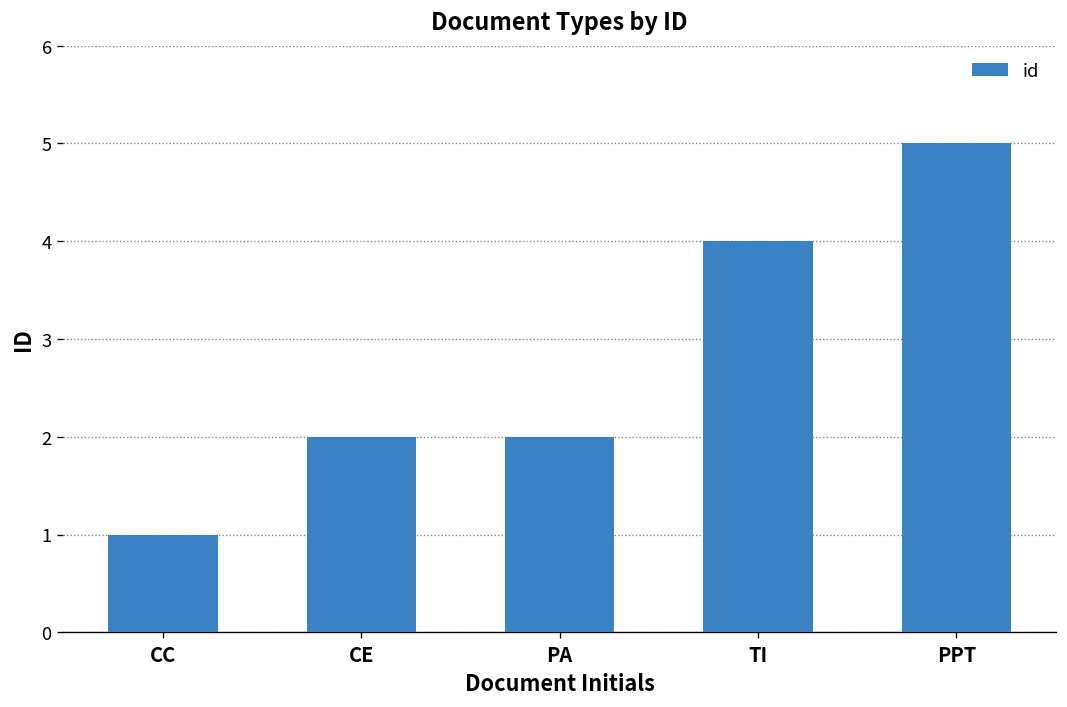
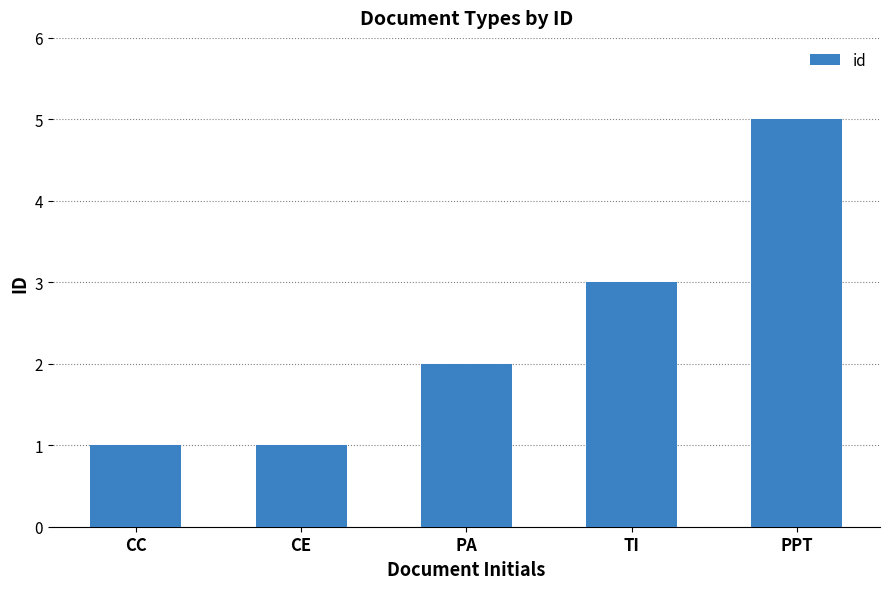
CE: 2 -> 1
TI: 4 -> 3
